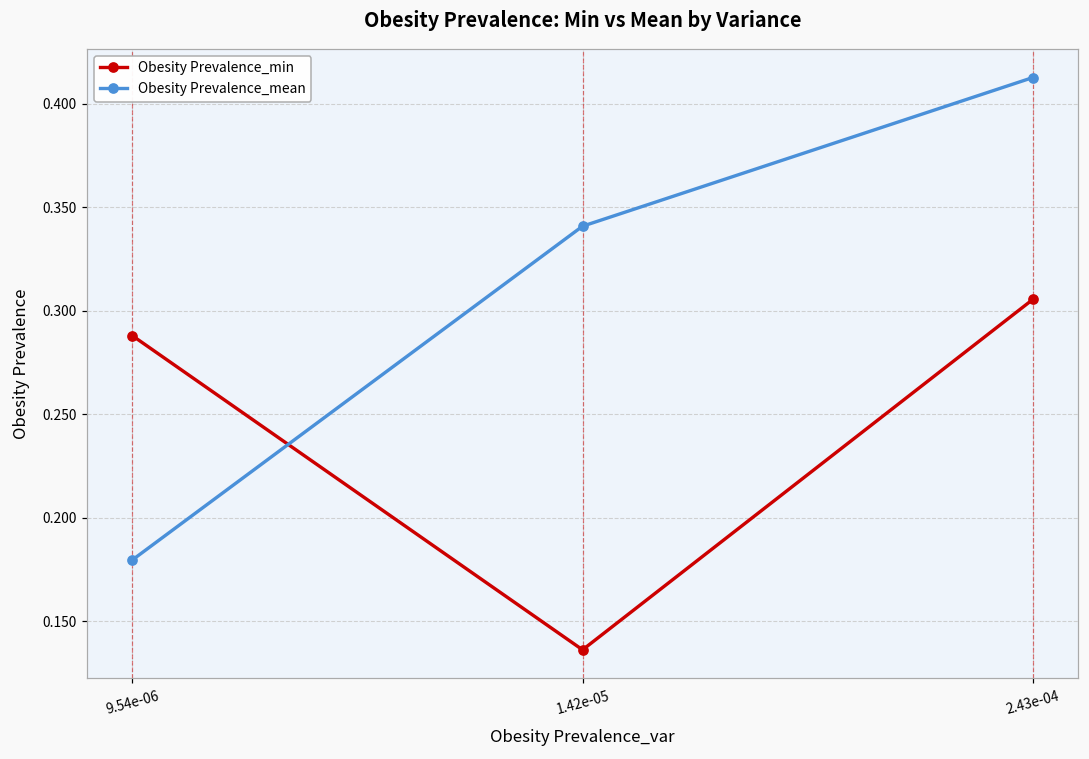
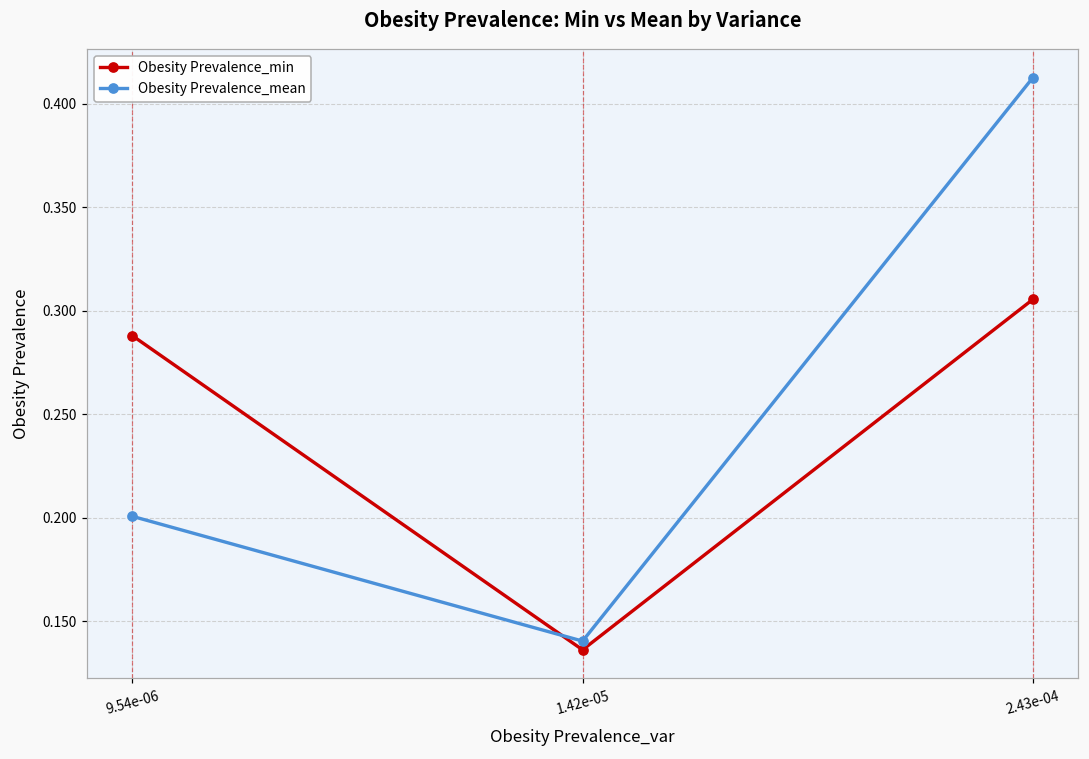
Obesity Prevalence_mean, 9.54e-06: 0.180 -> 0.201
Obesity Prevalence_mean, 1.42e-05: 0.341 -> 0.140
